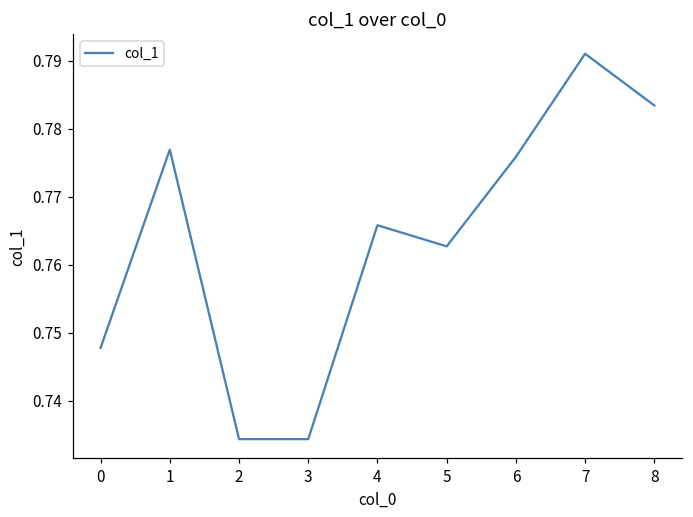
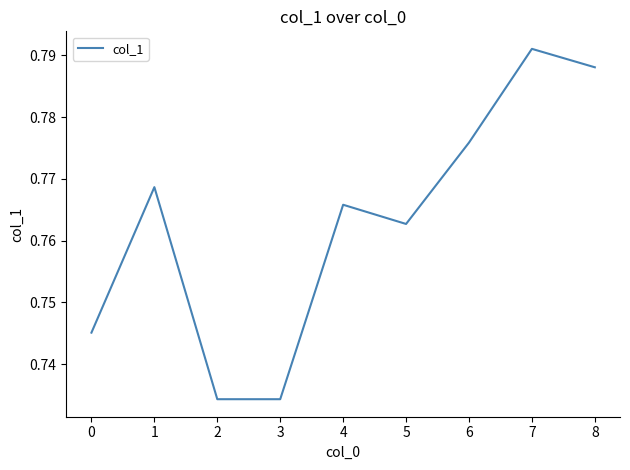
0: 0.748 -> 0.745
1: 0.777 -> 0.769
8: 0.783 -> 0.788
